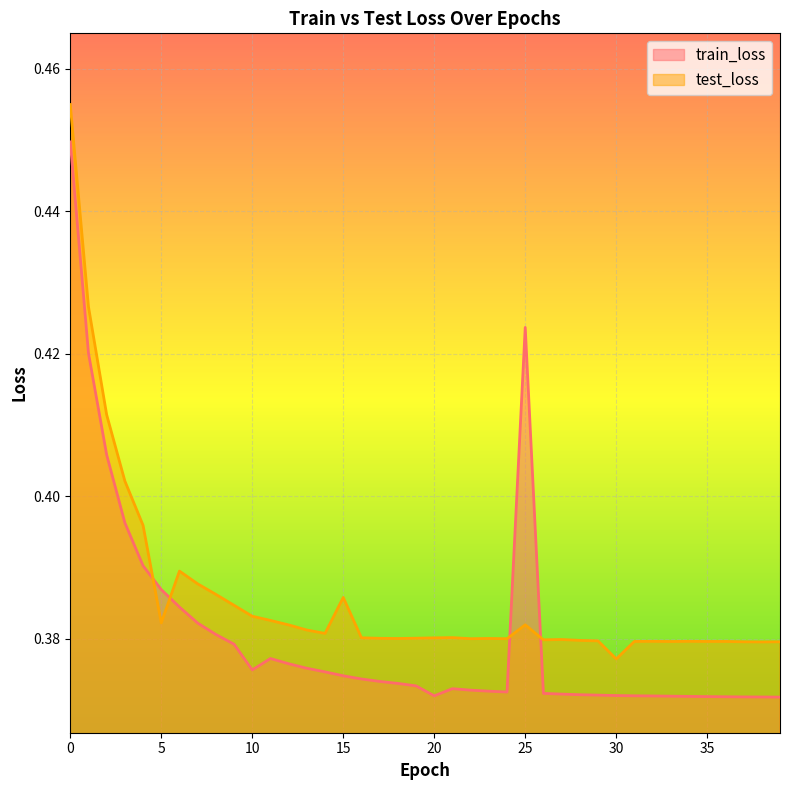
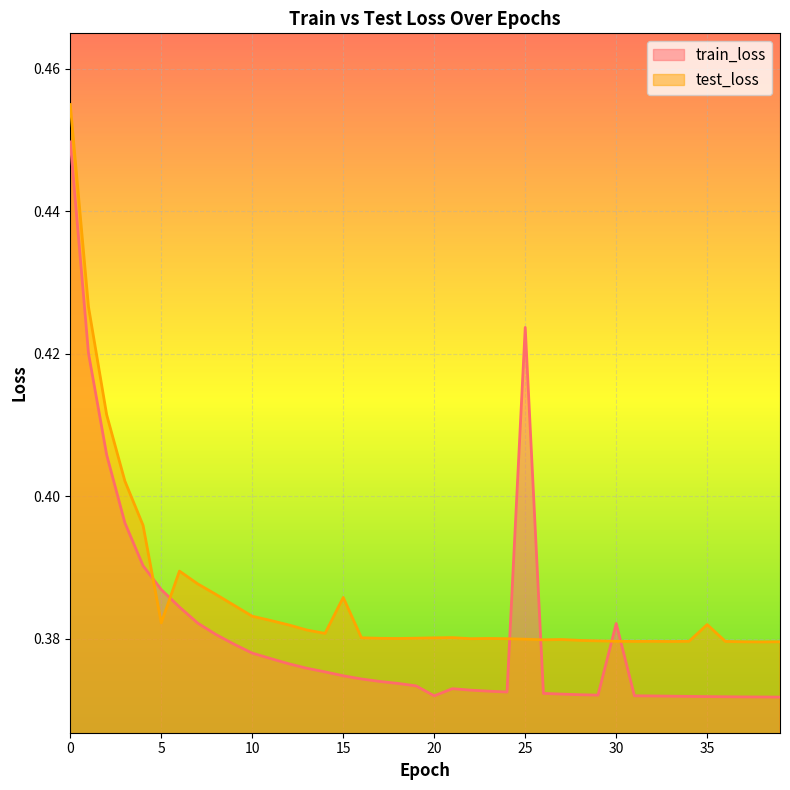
train_loss, 10: 0.376 -> 0.378
test_loss, 25: 0.382 -> 0.380
train_loss, 30: 0.372 -> 0.382
test_loss, 30: 0.377 -> 0.380
test_loss, 35: 0.380 -> 0.382
